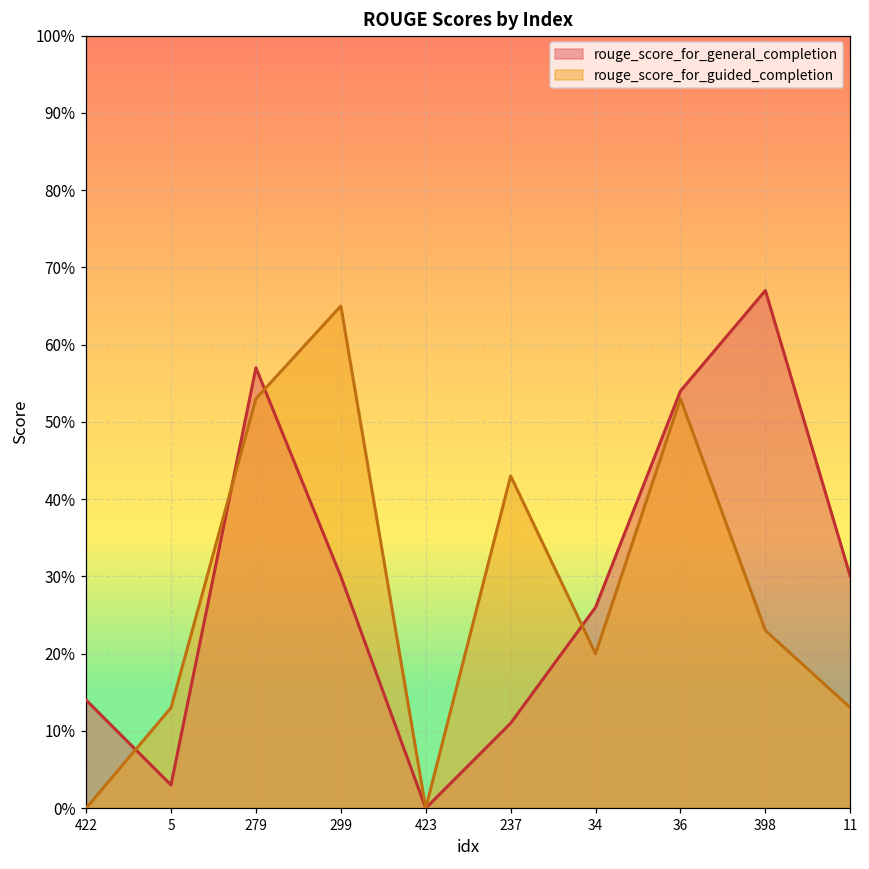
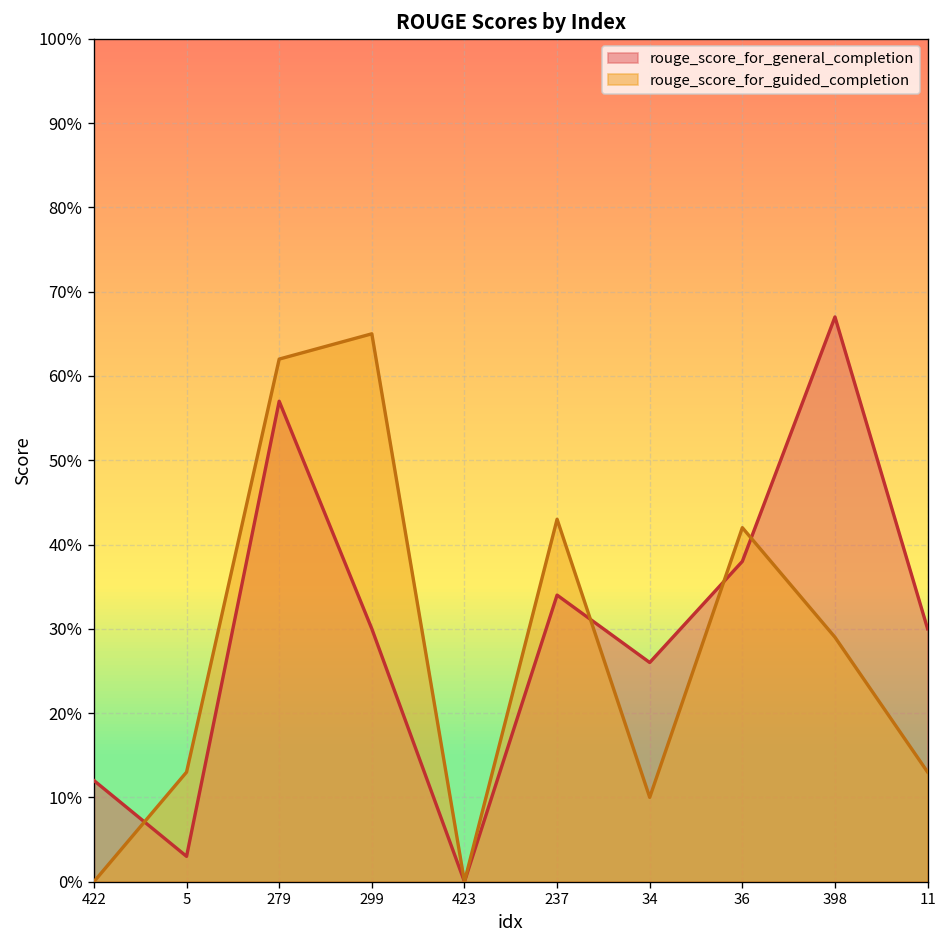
rouge_score_for_general_completion, 422: 14% -> 12%
rouge_score_for_guided_completion, 279: 53% -> 62%
rouge_score_for_general_completion, 237: 11% -> 34%
rouge_score_for_guided_completion, 34: 20% -> 10%
rouge_score_for_general_completion, 36: 54% -> 38%
rouge_score_for_guided_completion, 36: 53% -> 42%
rouge_score_for_guided_completion, 398: 23% -> 29%
